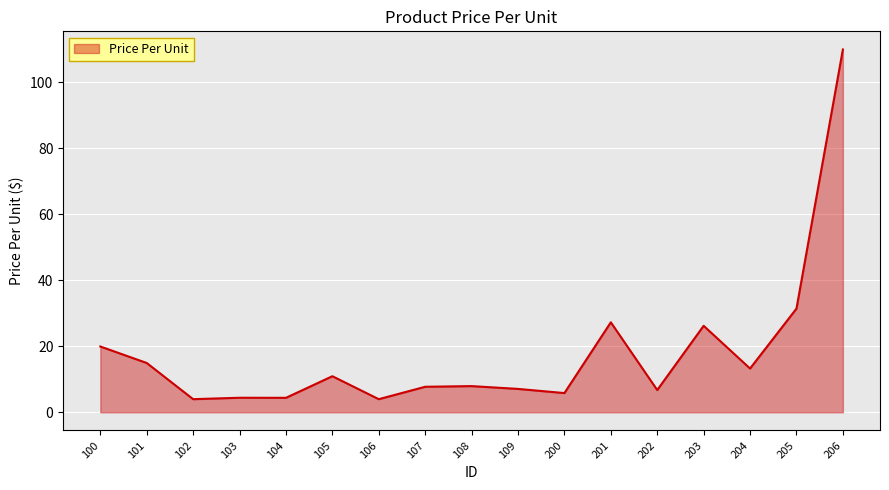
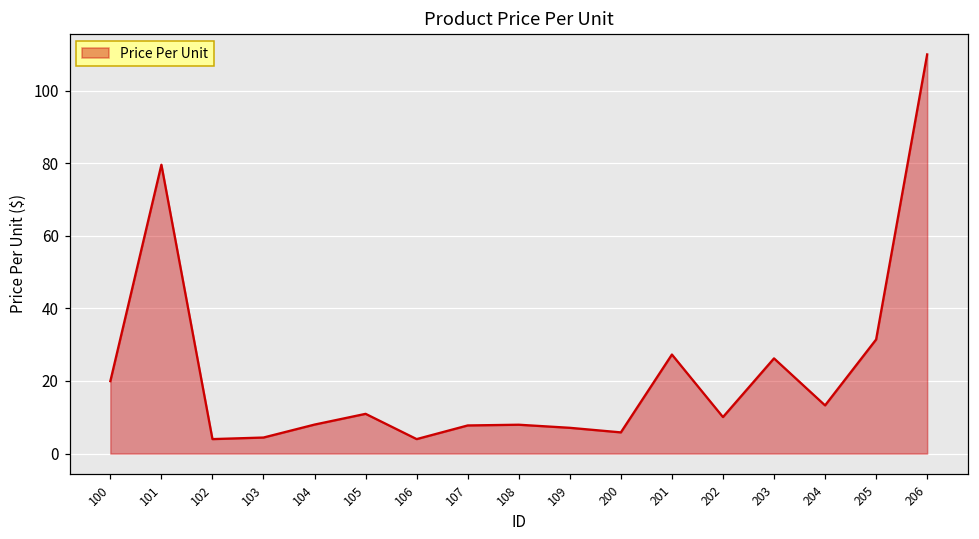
101: 15 -> 80
104: 4 -> 8
202: 7 -> 10
